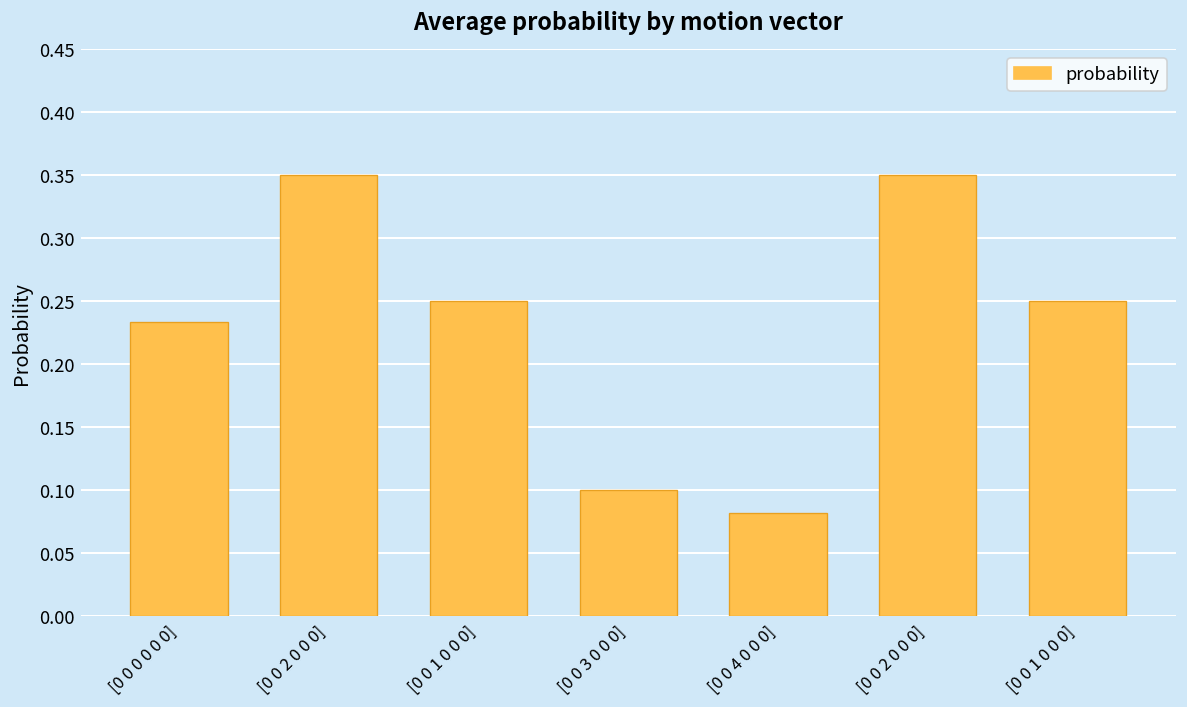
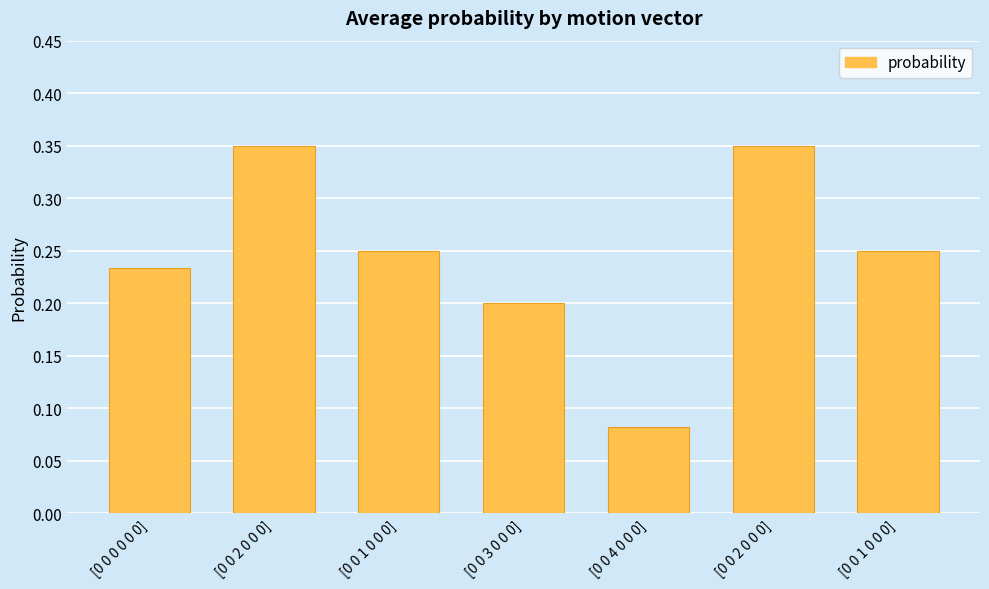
[0 0 3 0 0 0]: 0.1 -> 0.2
